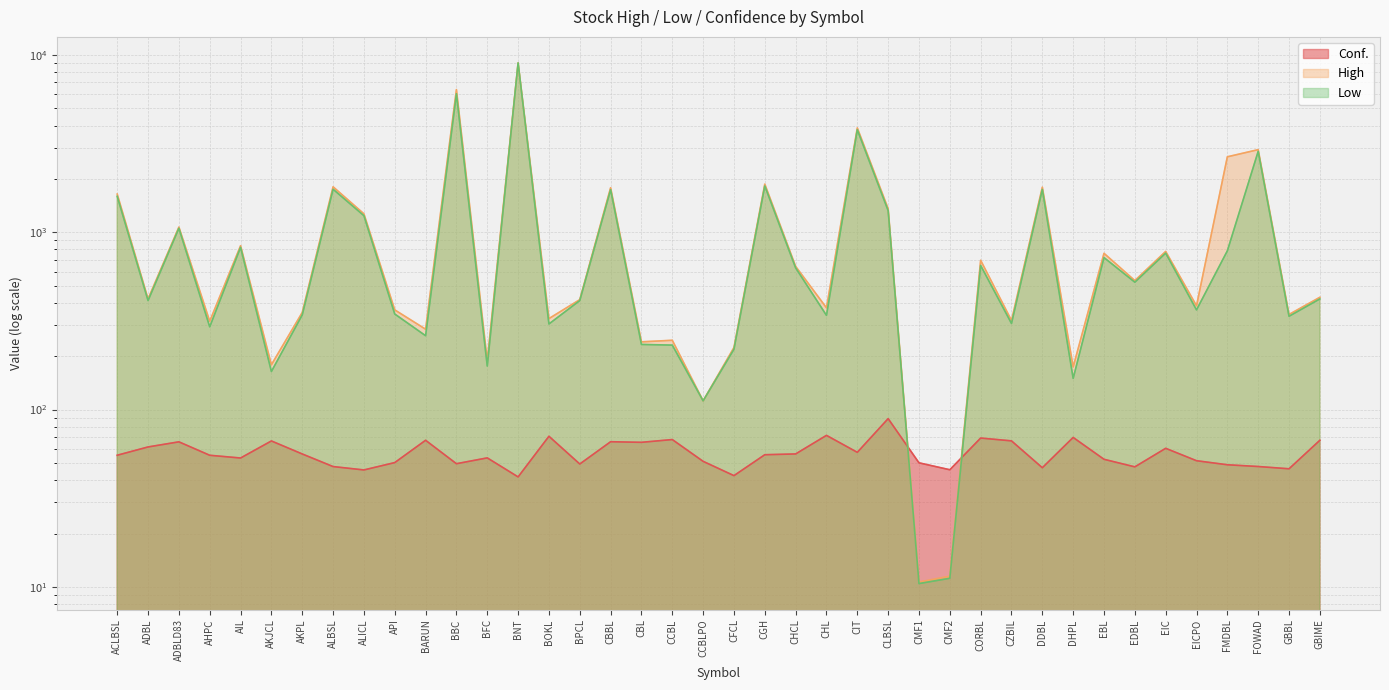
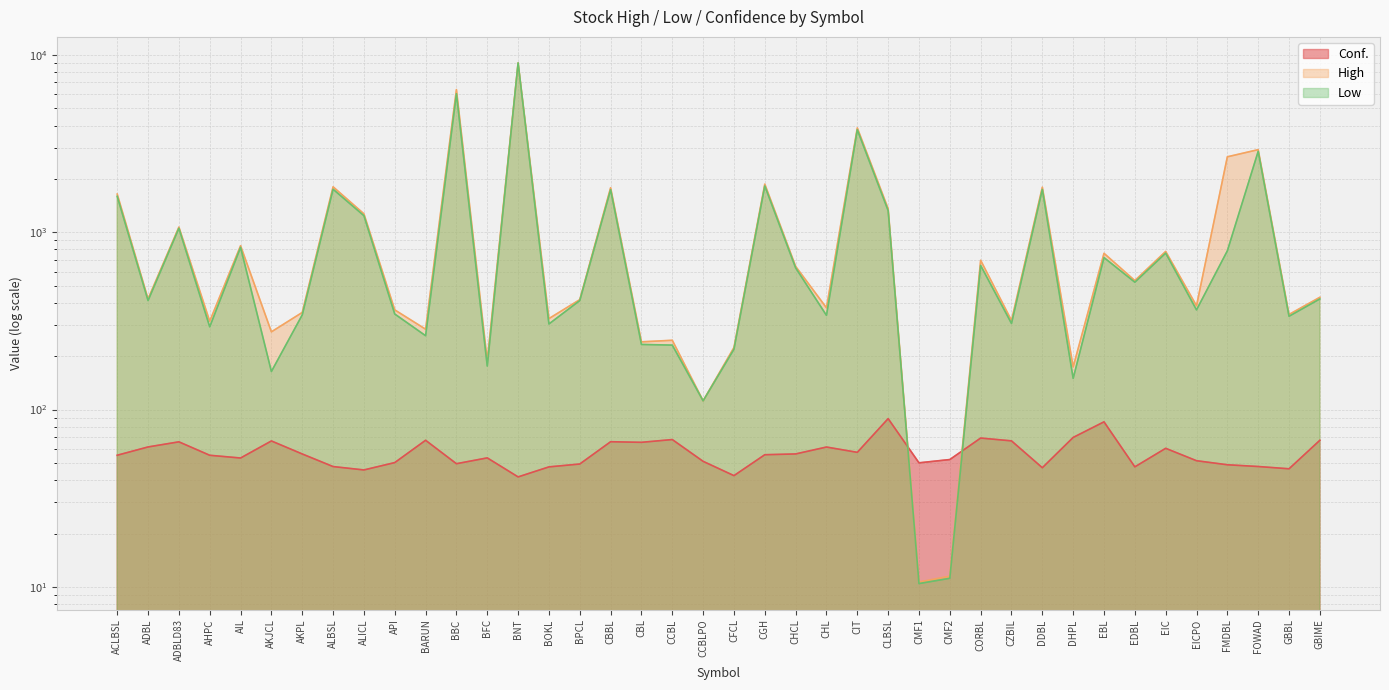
High, AKJCL: 180 -> 270
Conf., BOKL: 71 -> 48
Conf., CHL: 72 -> 61
Conf., CMF2: 46 -> 52
Conf., EBL: 52 -> 90
